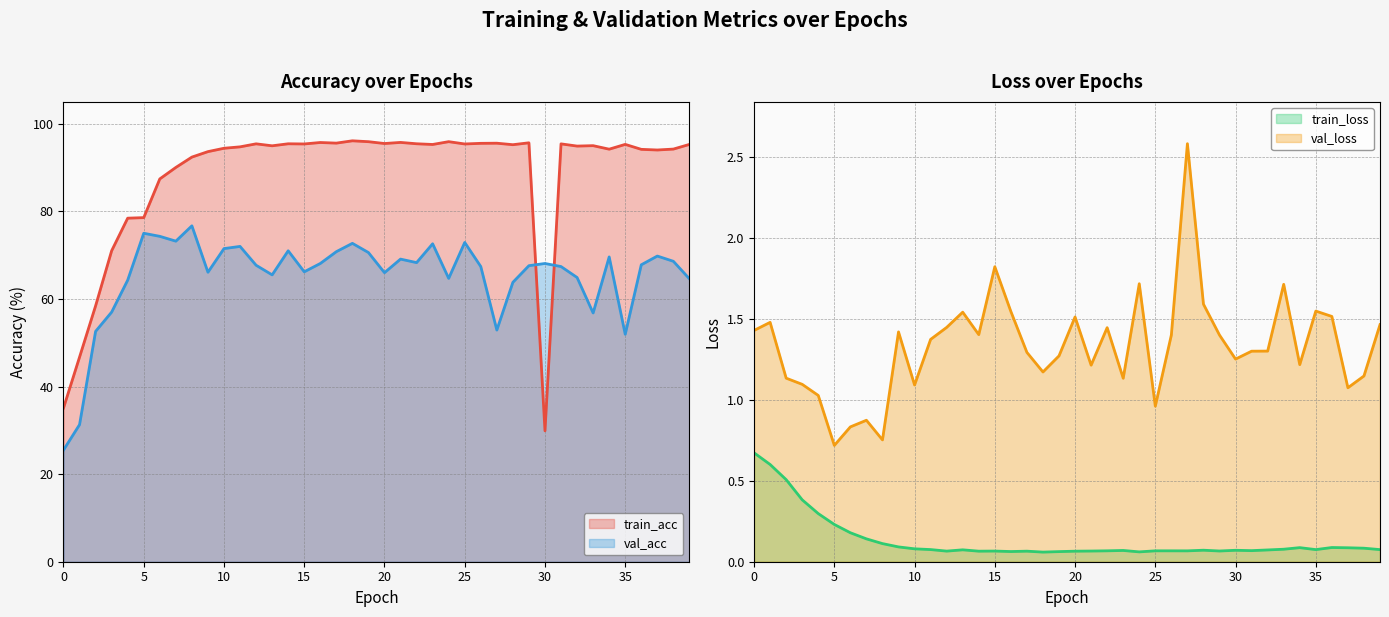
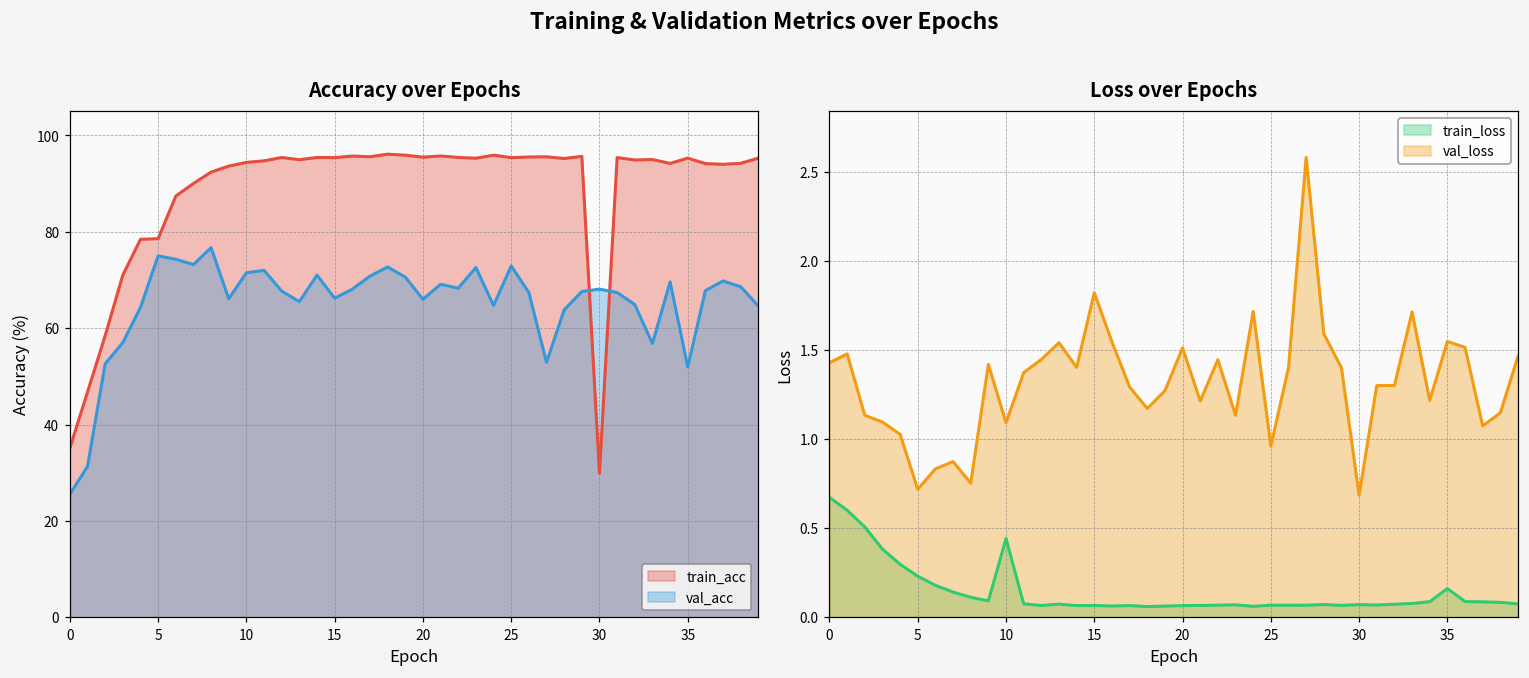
Loss over Epochs, train_loss, 10: 0.08 -> 0.44
Loss over Epochs, val_loss, 30: 1.25 -> 0.68
Loss over Epochs, train_loss, 35: 0.07 -> 0.16
